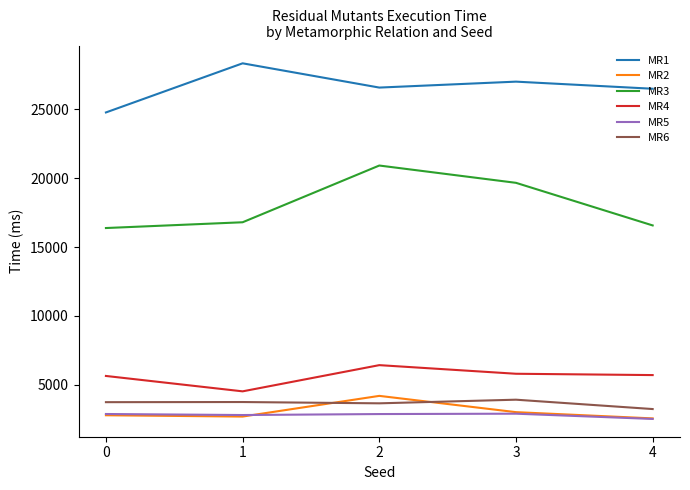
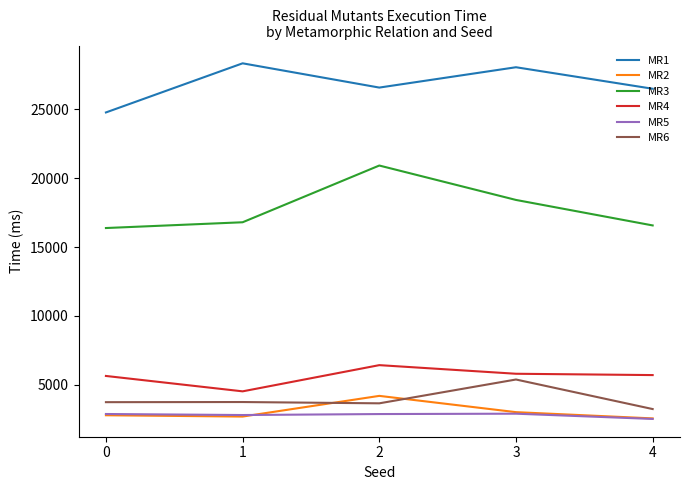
MR1, 3: 27000 -> 28100
MR3, 3: 19700 -> 18400
MR6, 3: 3900 -> 5400
